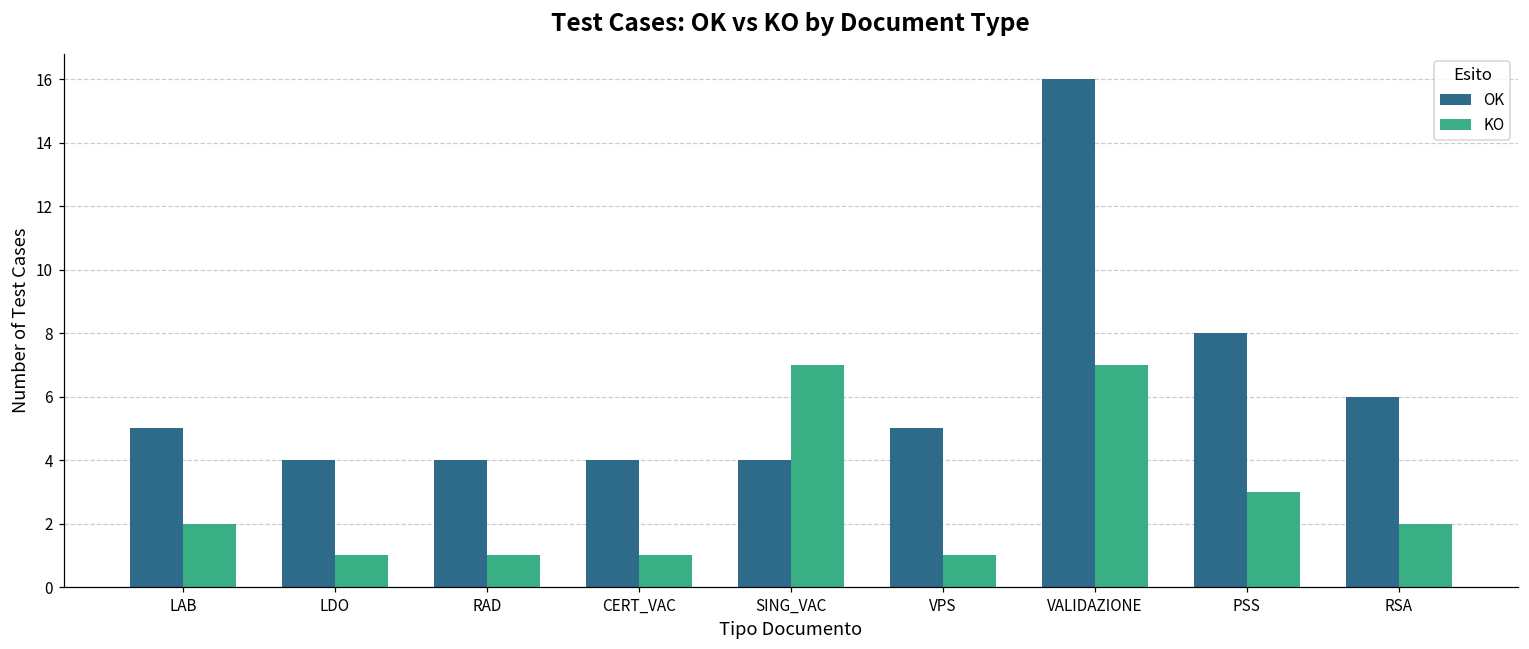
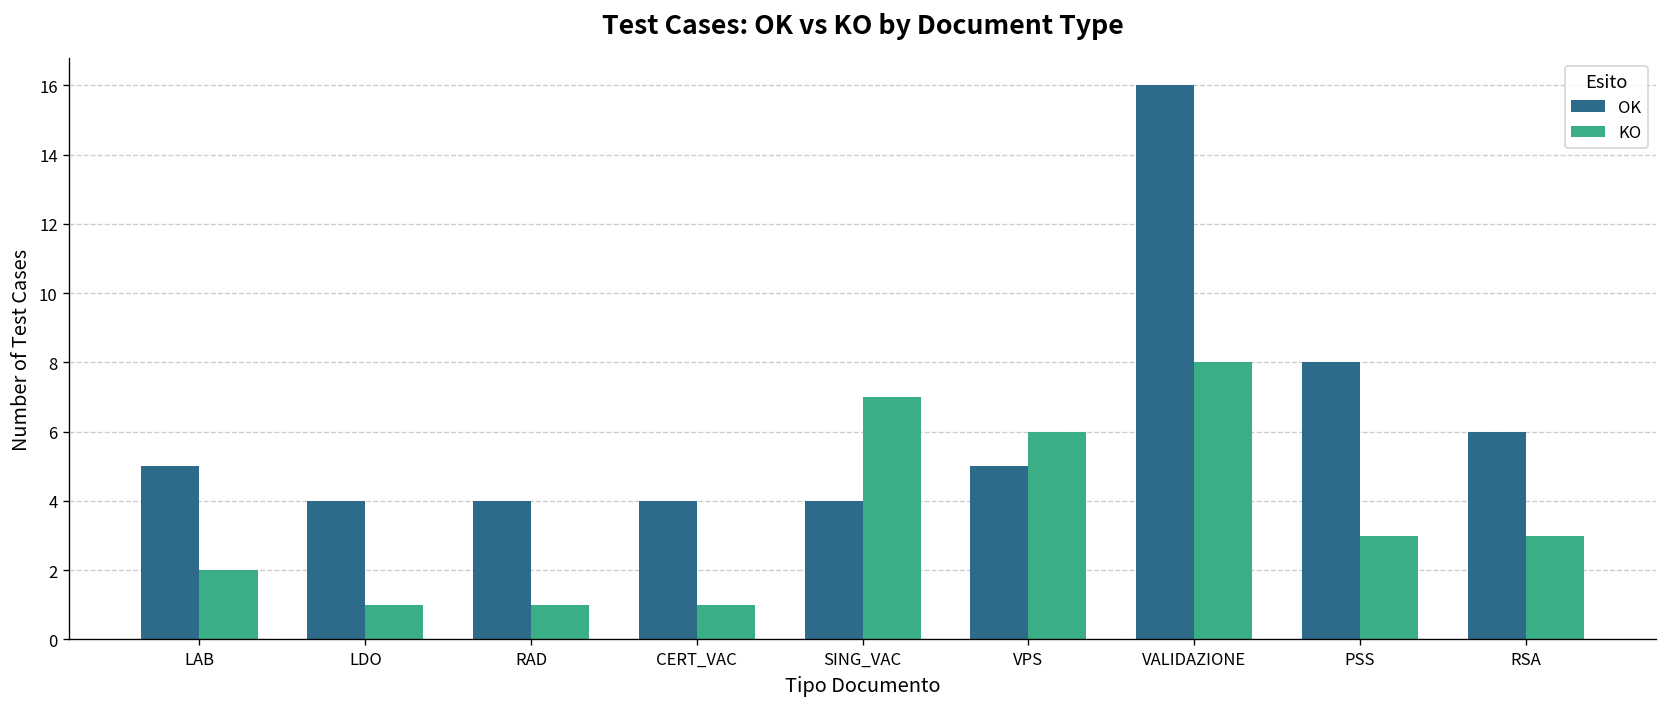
KO, VPS: 1 -> 6
KO, VALIDAZIONE: 7 -> 8
KO, RSA: 2 -> 3
